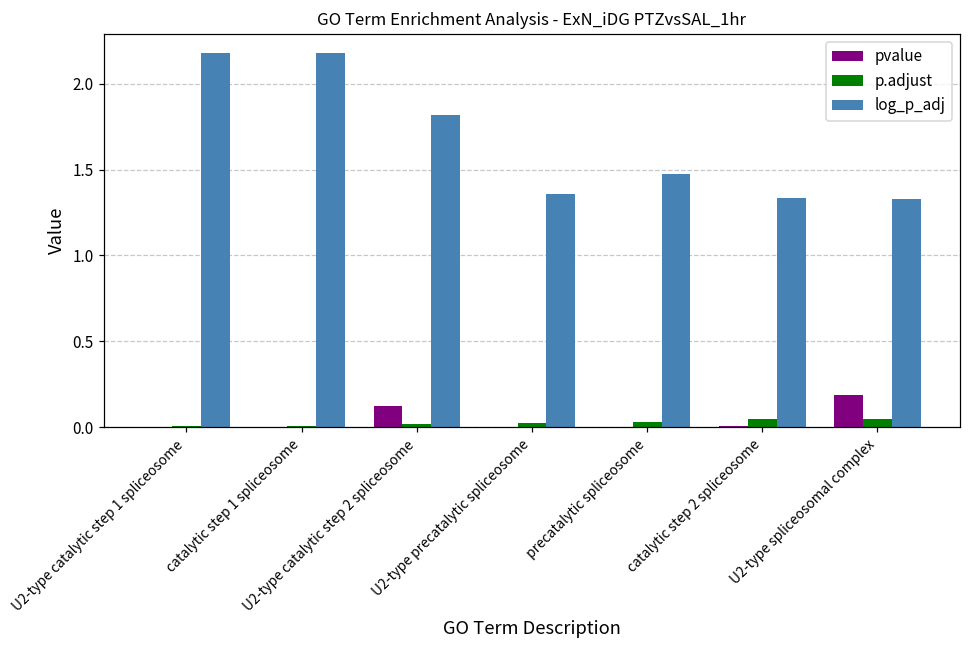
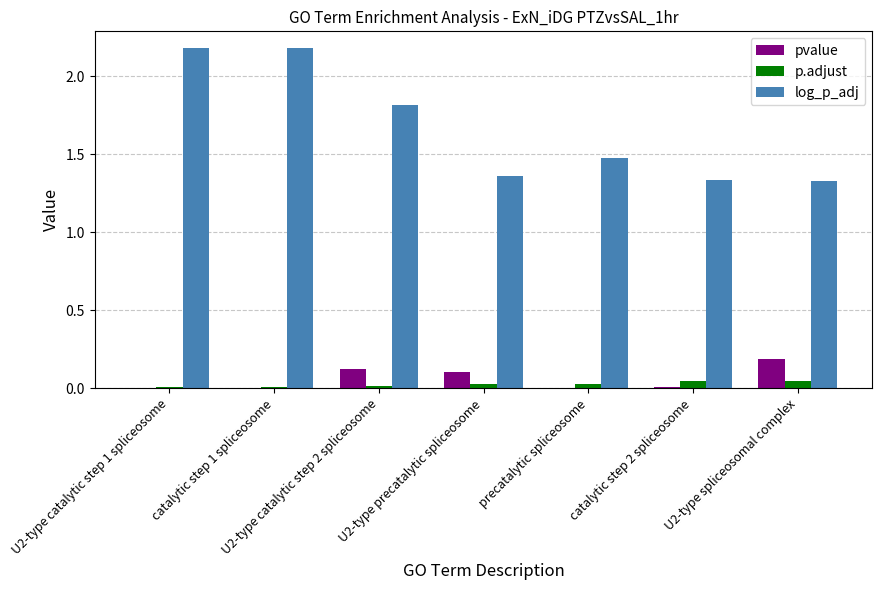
pvalue, U2-type precatalytic spliceosome: 0.00 -> 0.10
